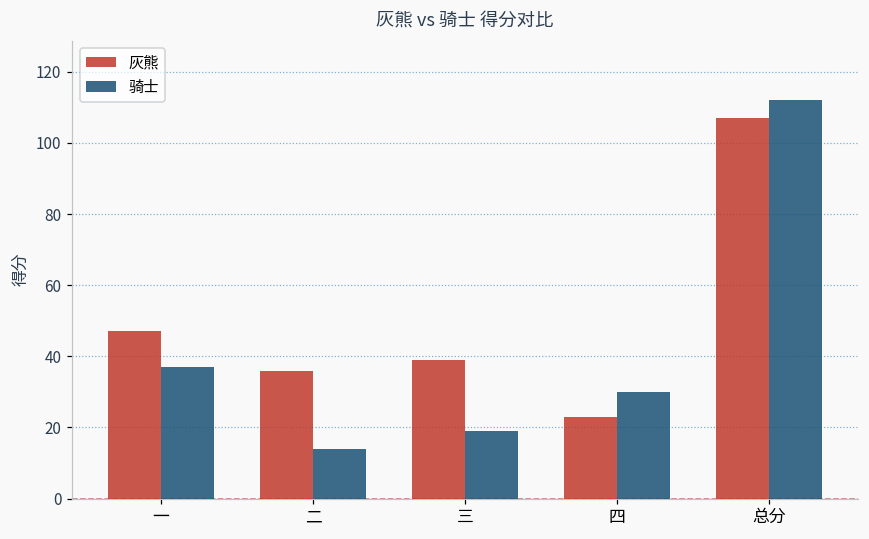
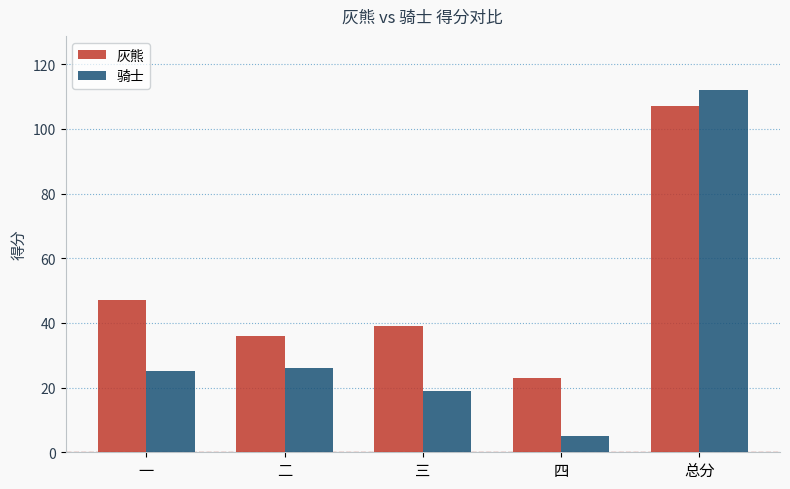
骑士, 一: 37 -> 25
骑士, 二: 14 -> 26
骑士, 四: 30 -> 5
